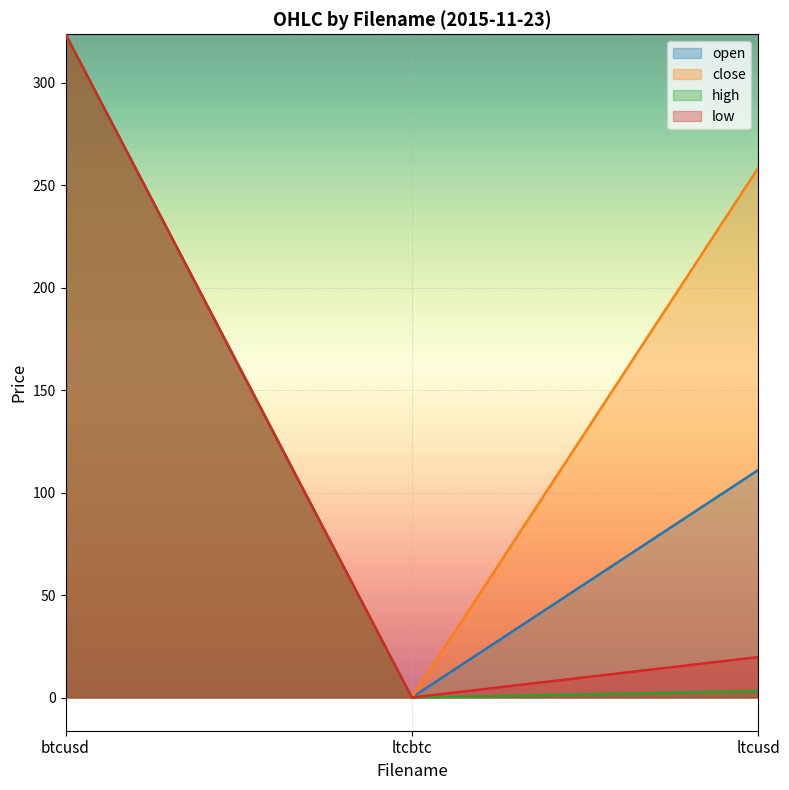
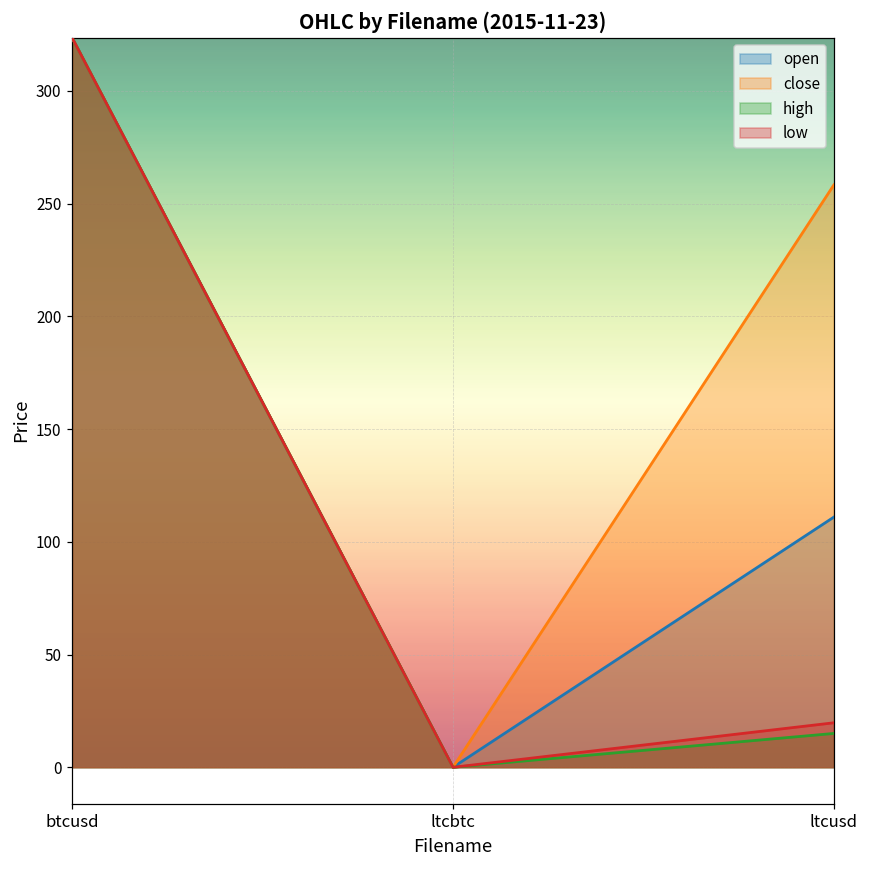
high, ltcusd: 3 -> 15
